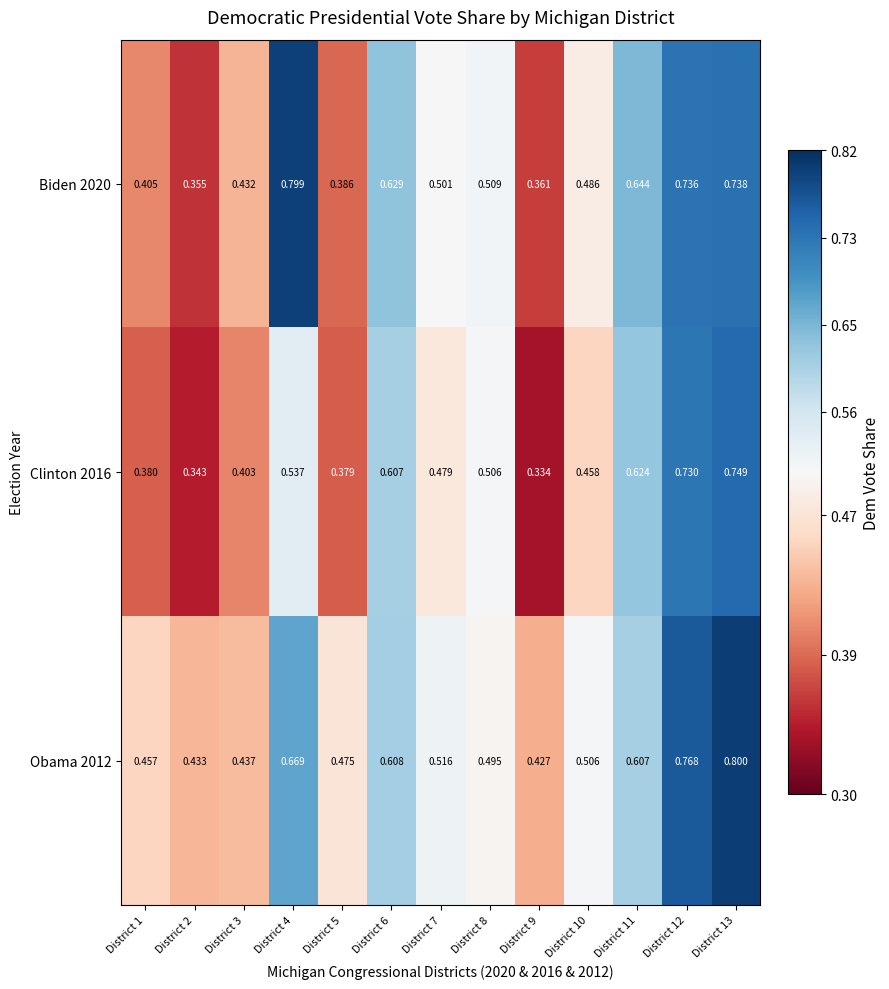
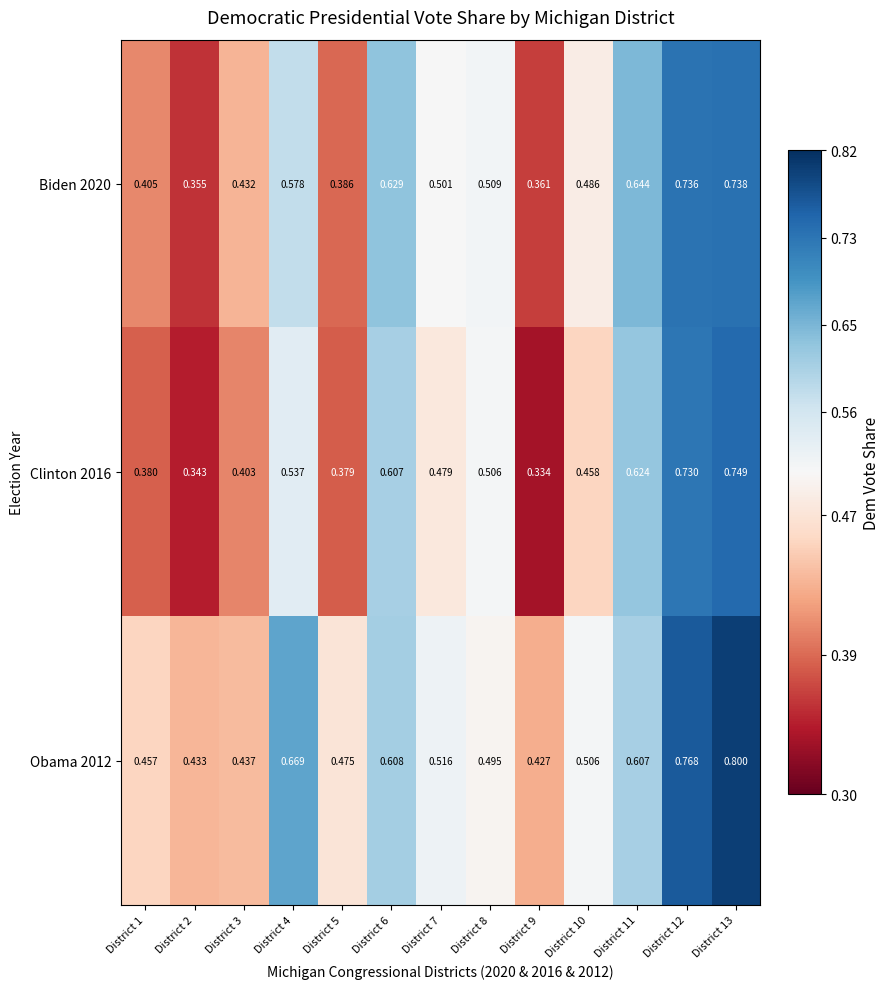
Biden 2020, District 4: 0.799 -> 0.578
